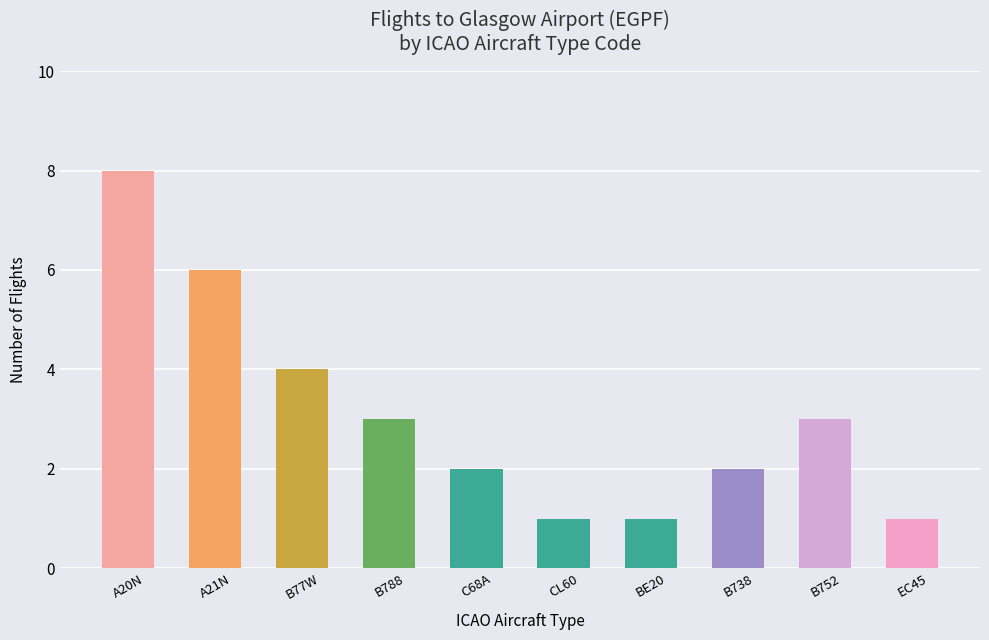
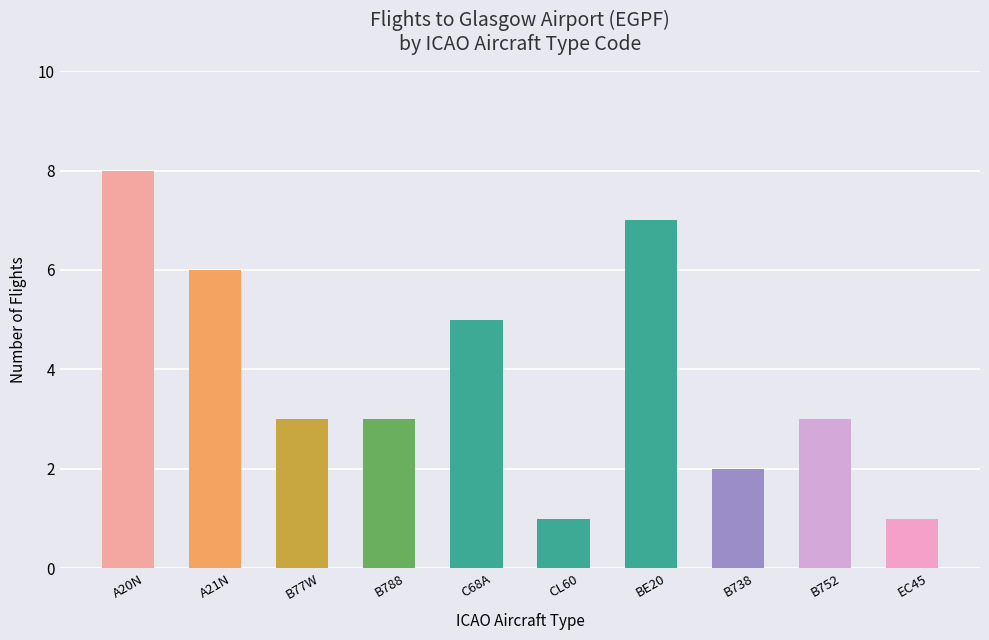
B77W: 4 -> 3
C68A: 2 -> 5
BE20: 1 -> 7
